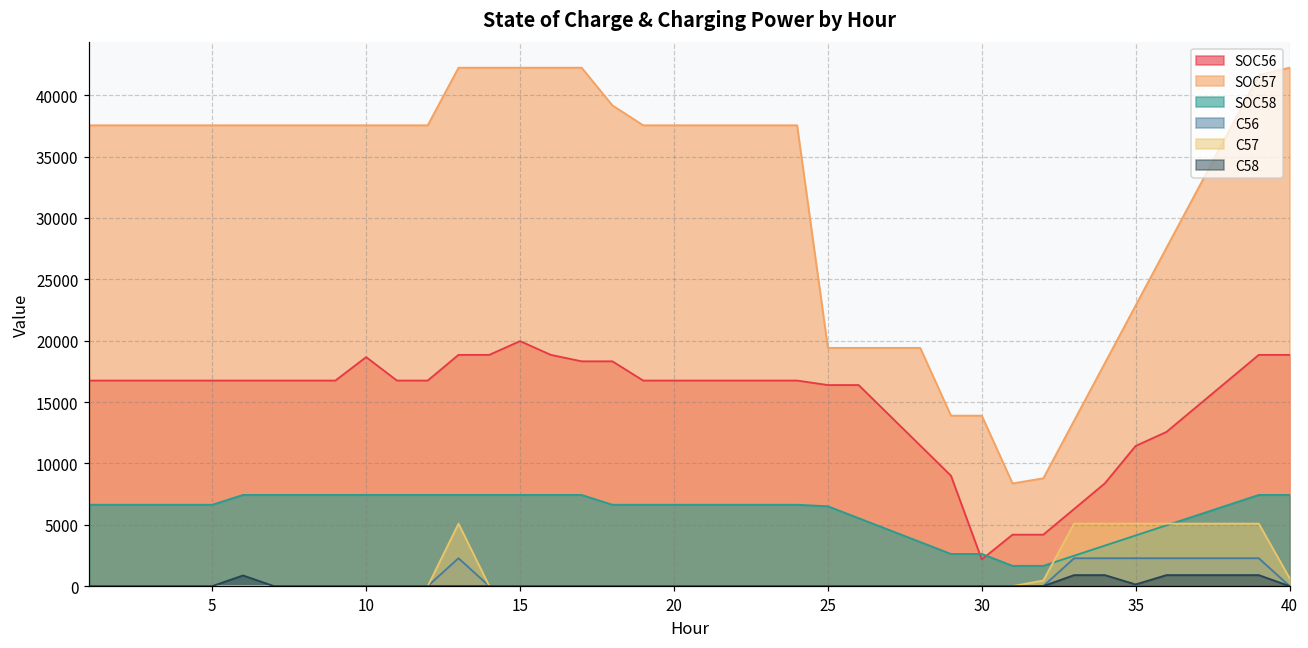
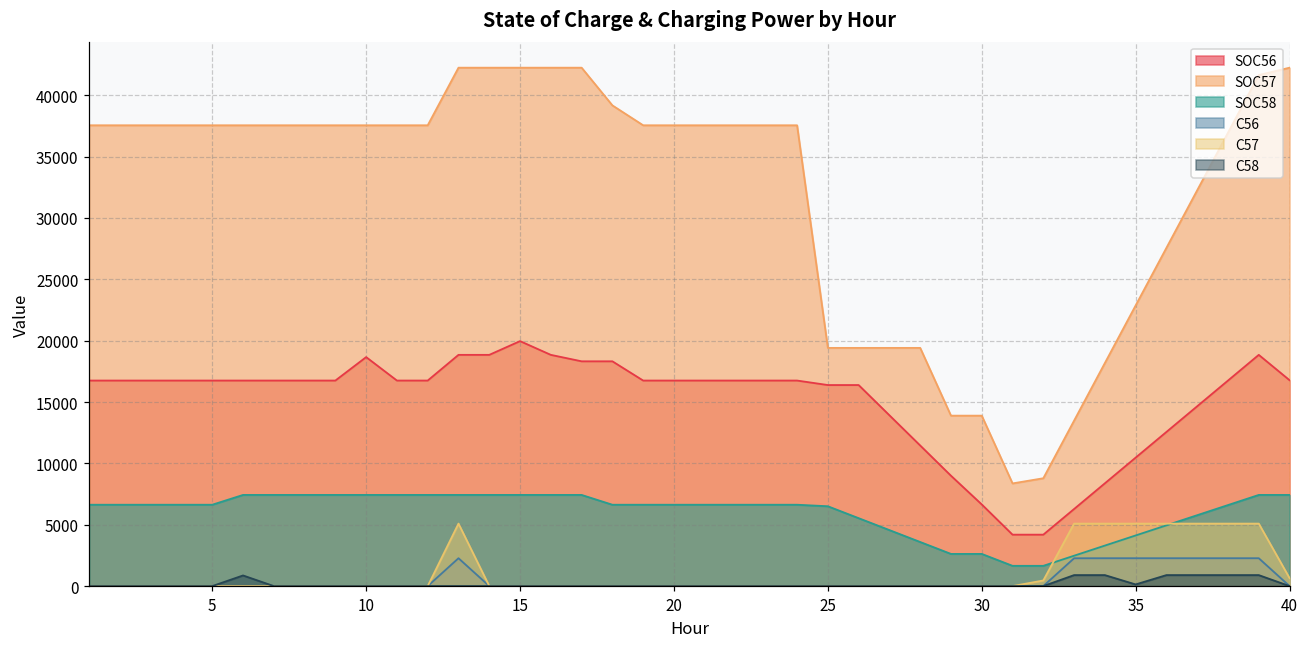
SOC56, 30: 2200 -> 6700
SOC56, 35: 11400 -> 10500
SOC56, 40: 18800 -> 16800
